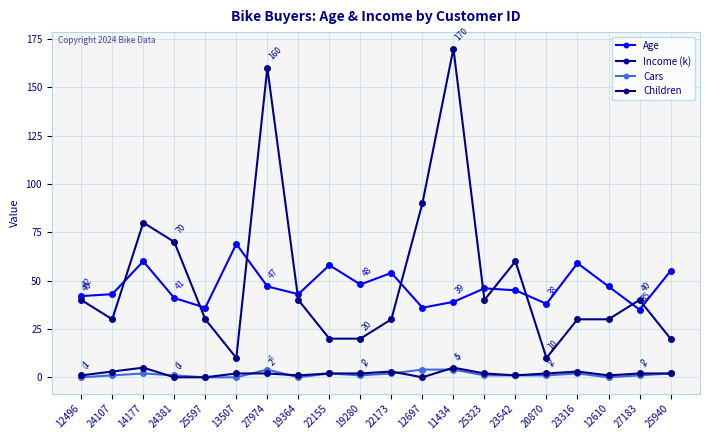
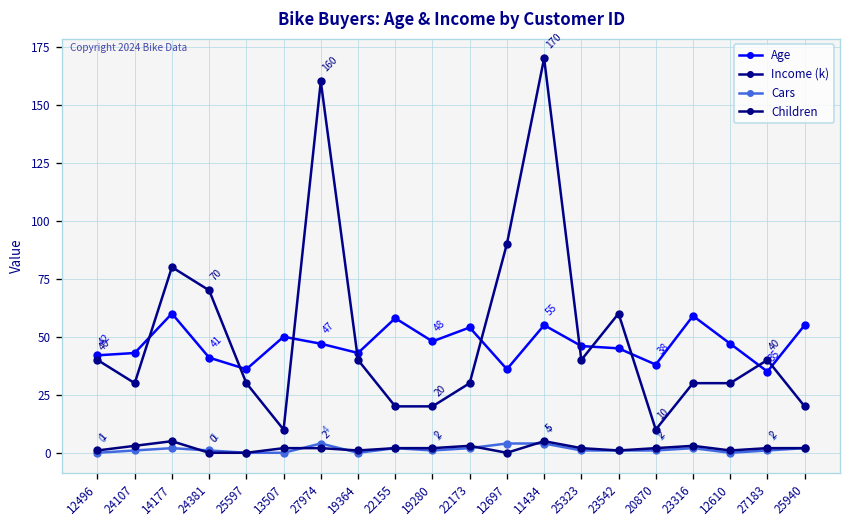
Age, 13507: 69 -> 50
Age, 11434: 39 -> 55
